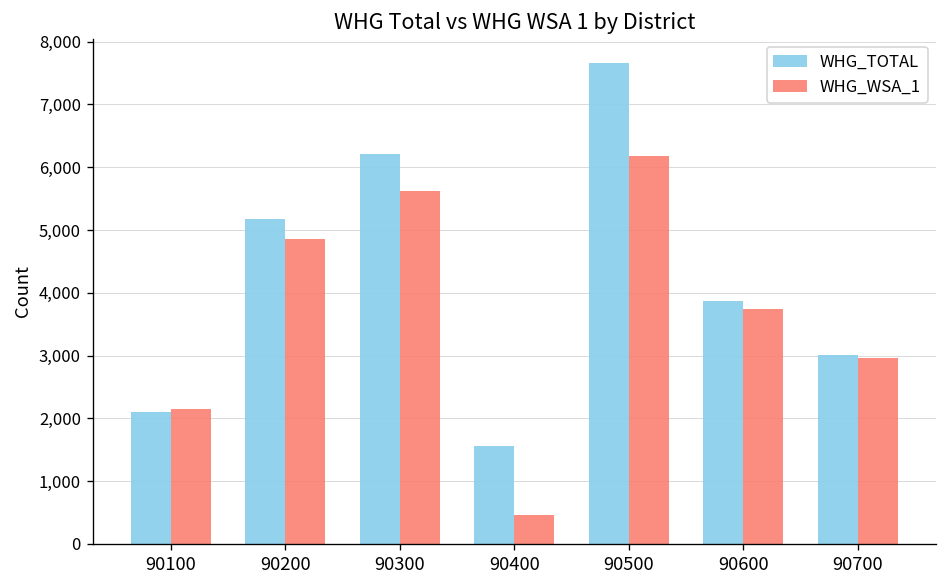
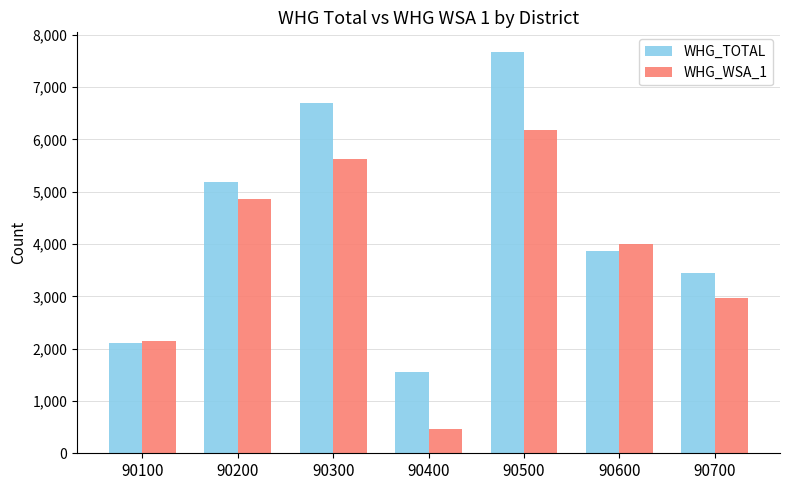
WHG_TOTAL, 90300: 6,200 -> 6,700
WHG_WSA_1, 90600: 3,700 -> 4,000
WHG_TOTAL, 90700: 3,000 -> 3,500
